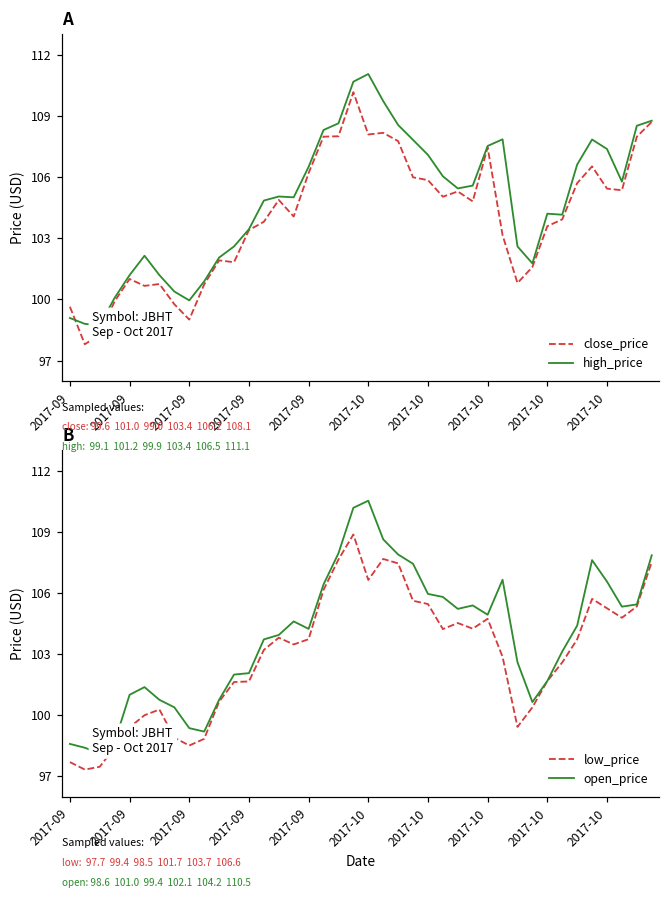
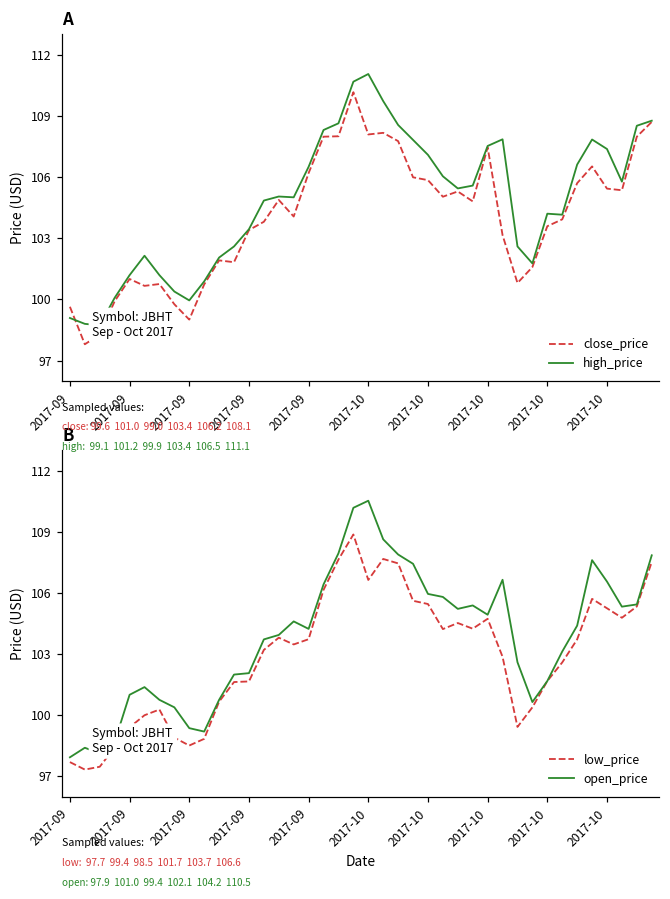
B, open_price, 2017-09: 98.6 -> 97.9
